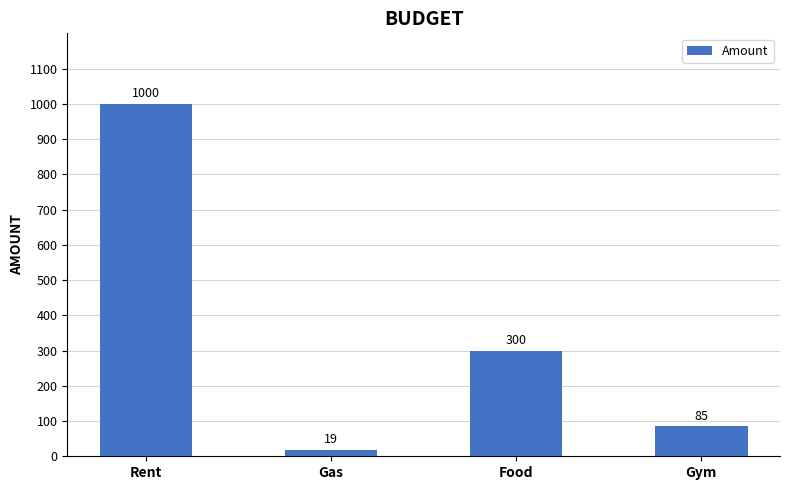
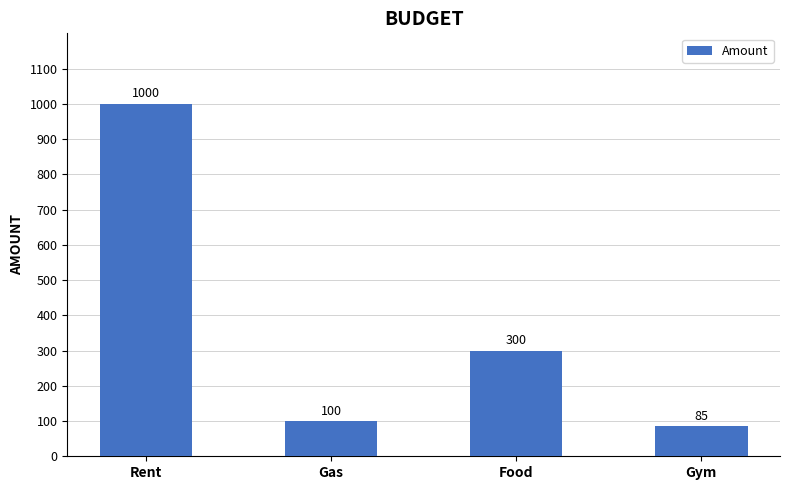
Gas: 19 -> 100
